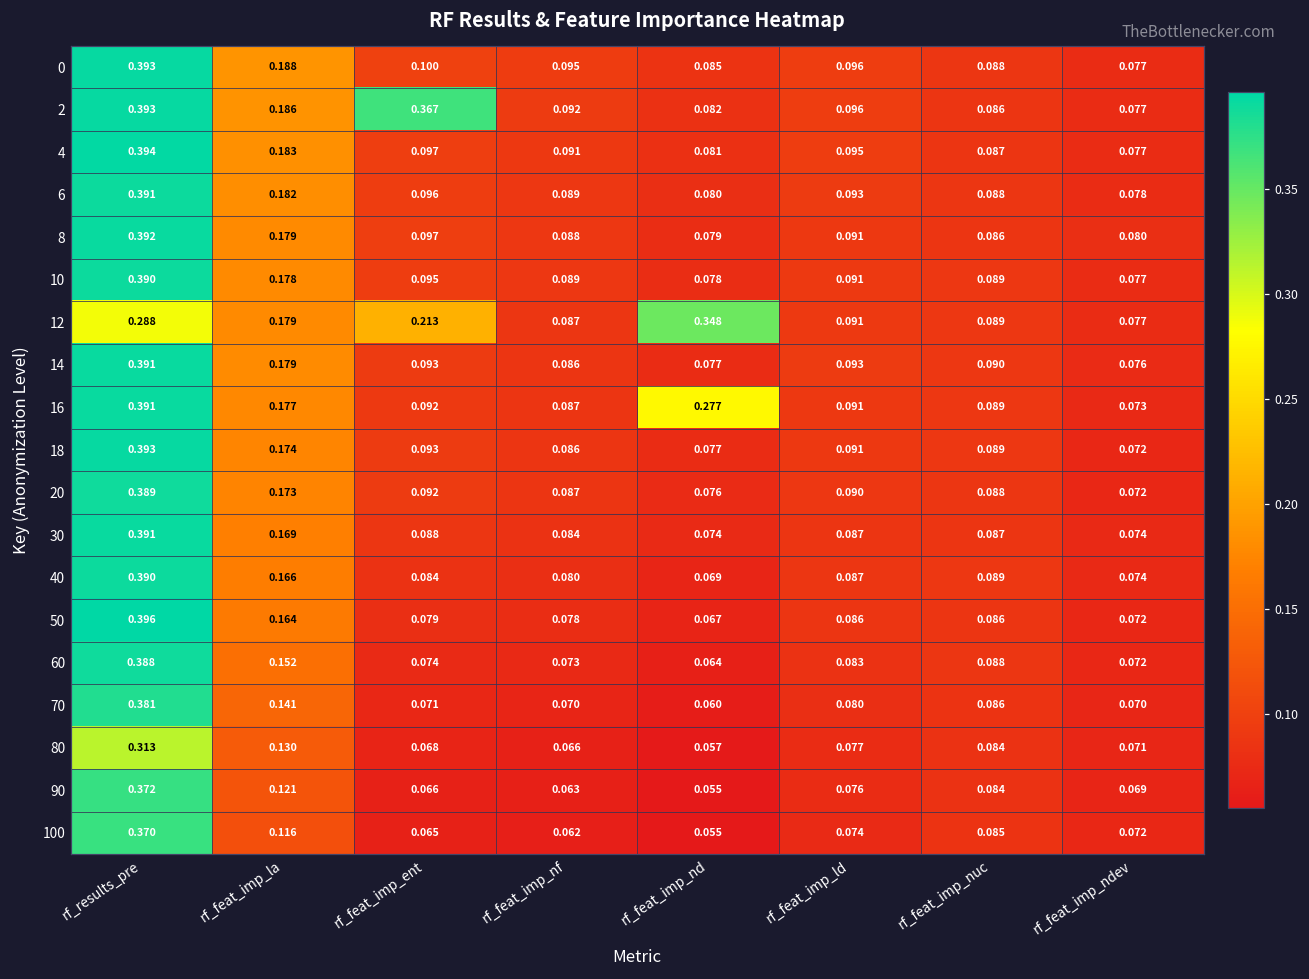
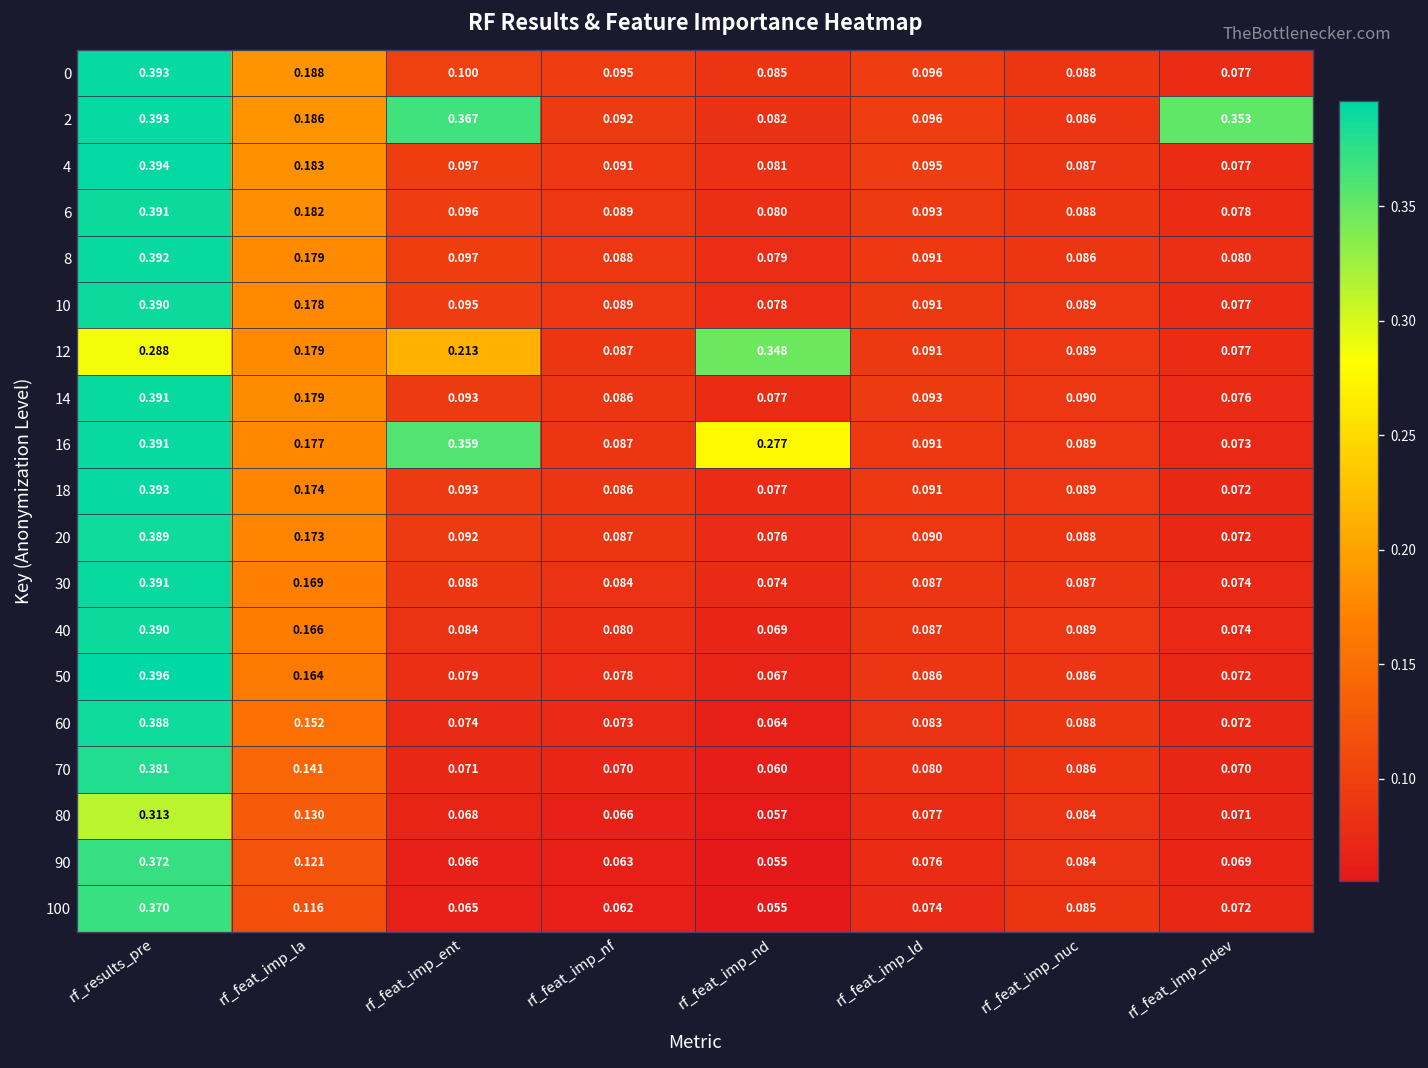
2, rf_feat_imp_ndev: 0.077 -> 0.353
16, rf_feat_imp_ent: 0.092 -> 0.359
